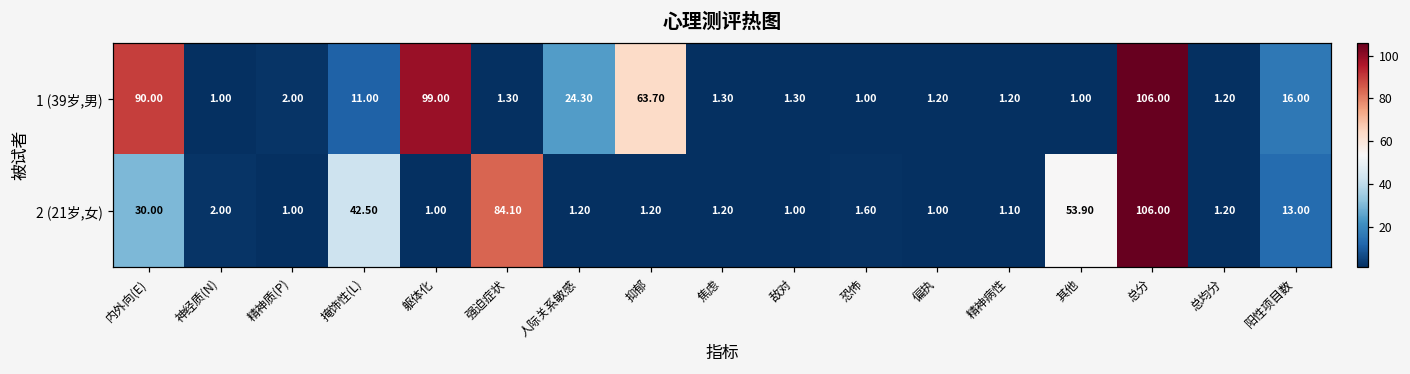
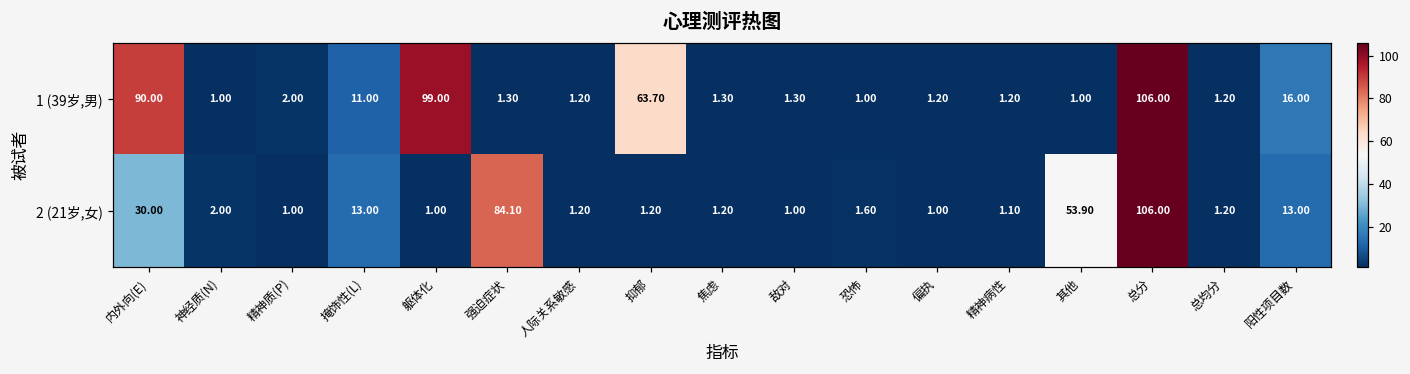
1 (39岁,男), 人际关系敏感: 24.30 -> 1.20
2 (21岁,女), 掩饰性(L): 42.50 -> 13.00
